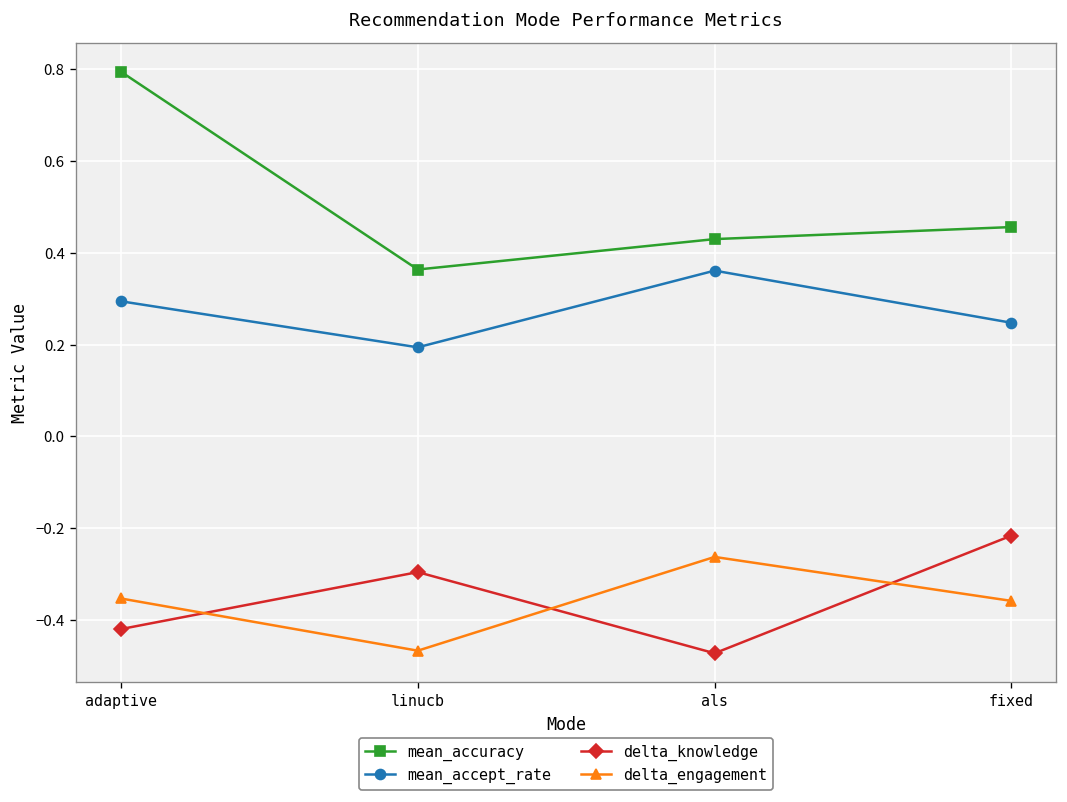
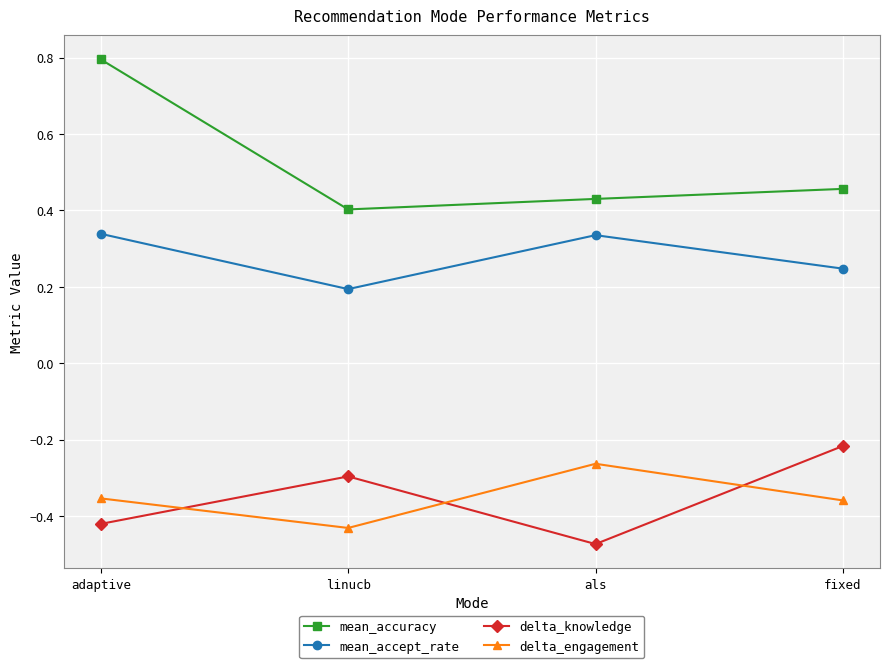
mean_accept_rate, adaptive: 0.29 -> 0.34
mean_accuracy, linucb: 0.36 -> 0.40
delta_engagement, linucb: -0.47 -> -0.43
mean_accept_rate, als: 0.36 -> 0.34
